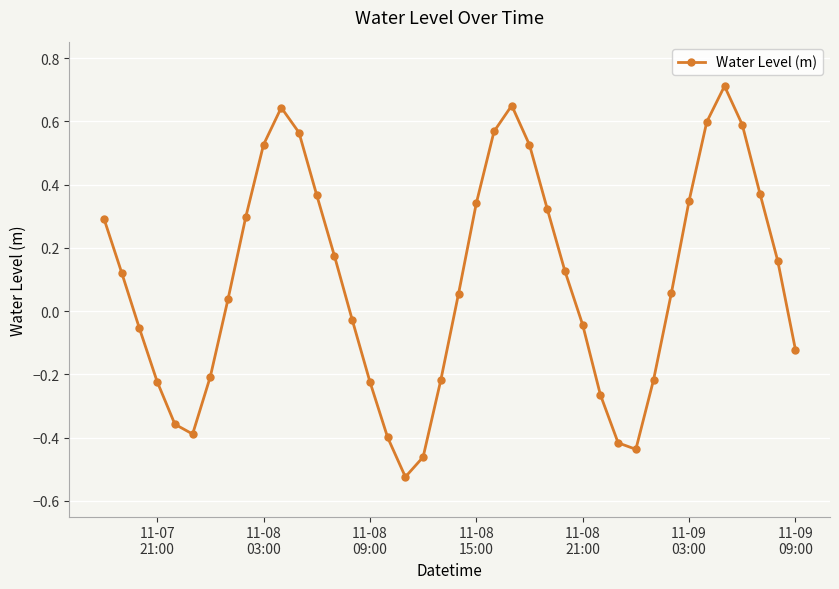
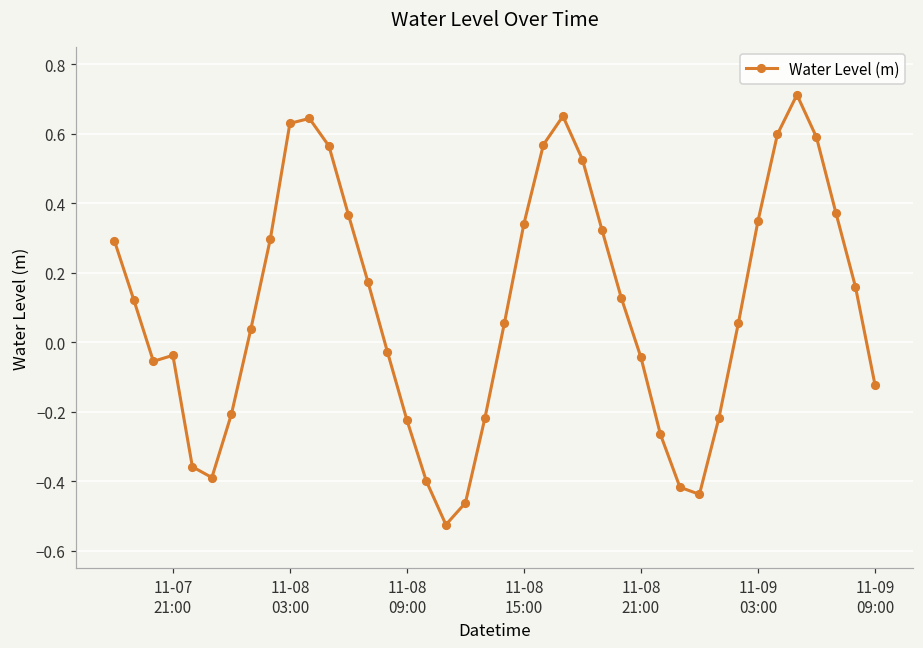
11-07 21:00: -0.22 -> -0.04
11-08 03:00: 0.53 -> 0.63
